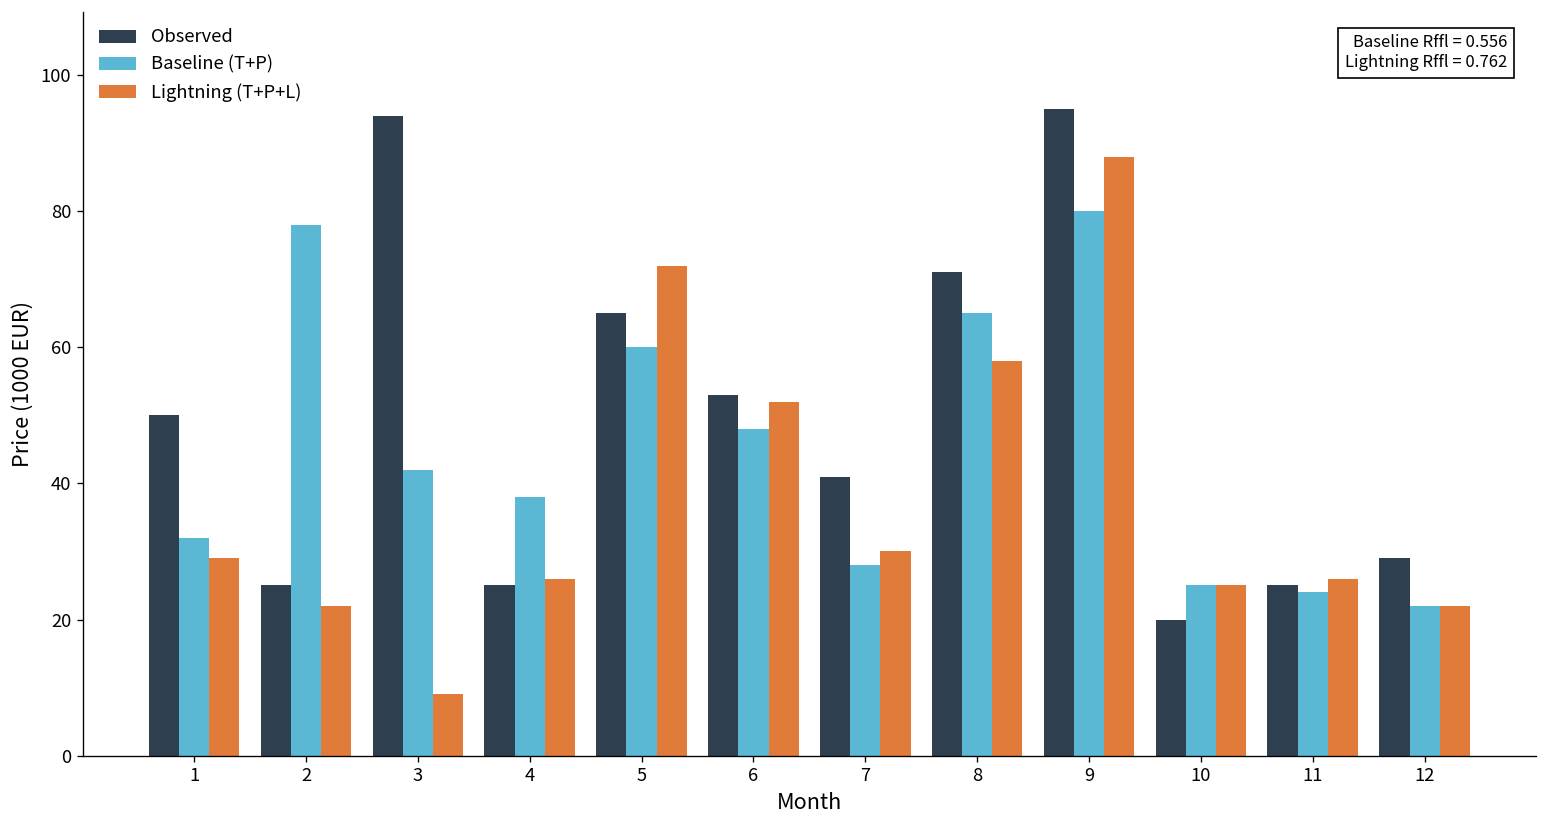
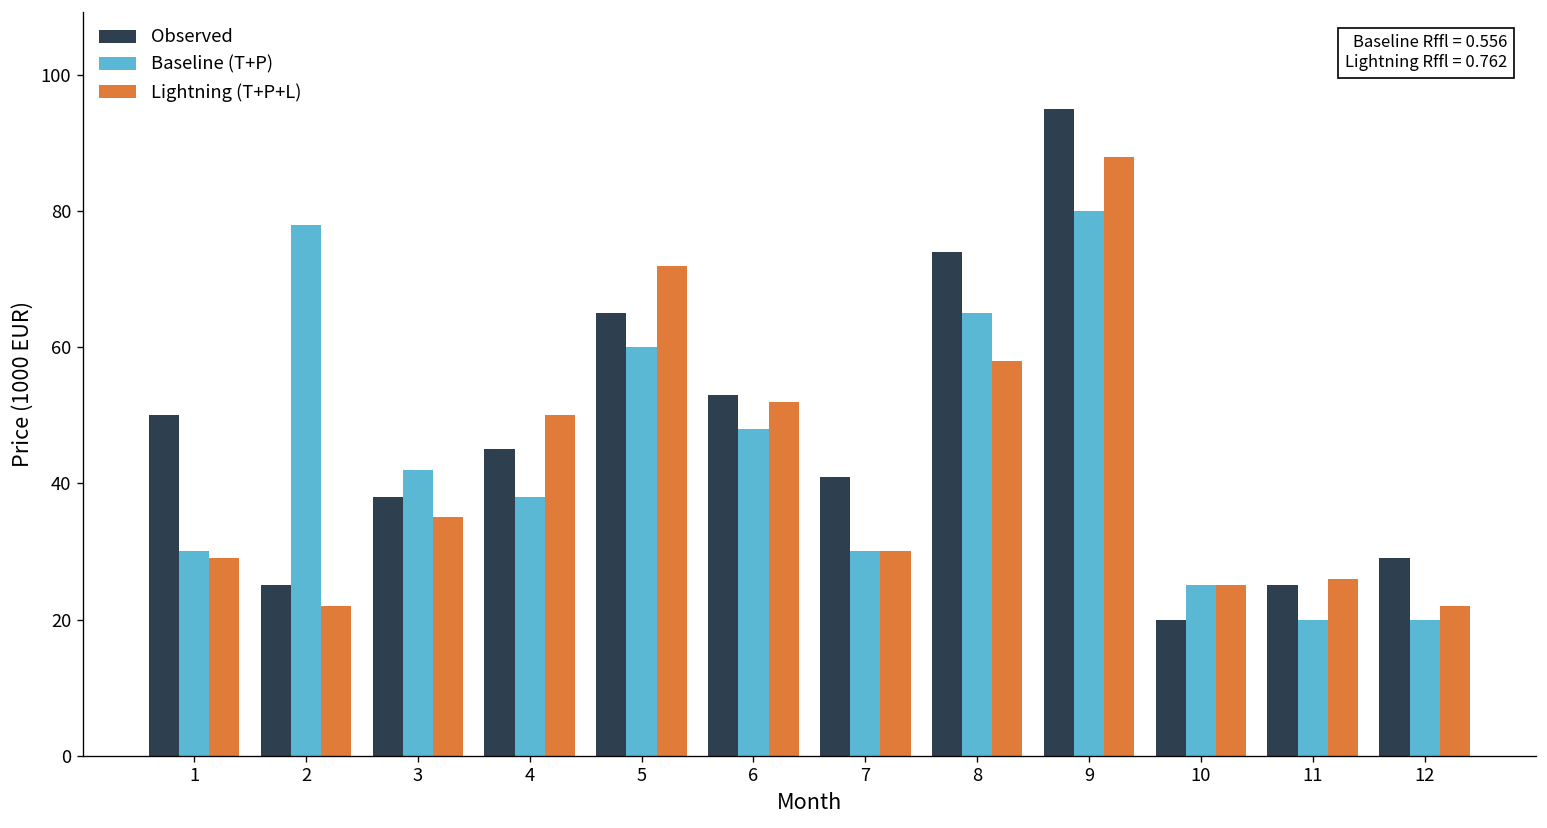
Baseline (T+P), 1: 32 -> 30
Observed, 3: 94 -> 38
Lightning (T+P+L), 3: 9 -> 35
Observed, 4: 25 -> 45
Lightning (T+P+L), 4: 26 -> 50
Baseline (T+P), 7: 28 -> 30
Observed, 8: 71 -> 74
Baseline (T+P), 11: 24 -> 20
Baseline (T+P), 12: 22 -> 20
